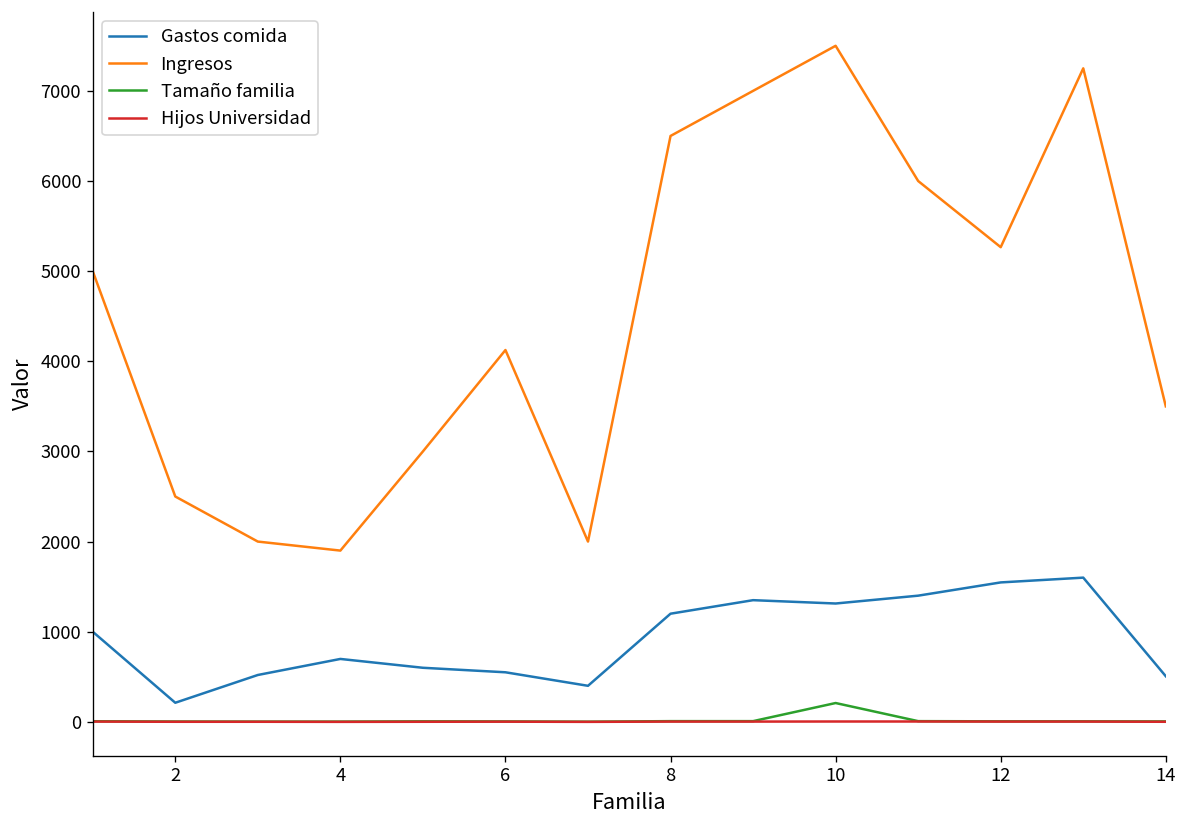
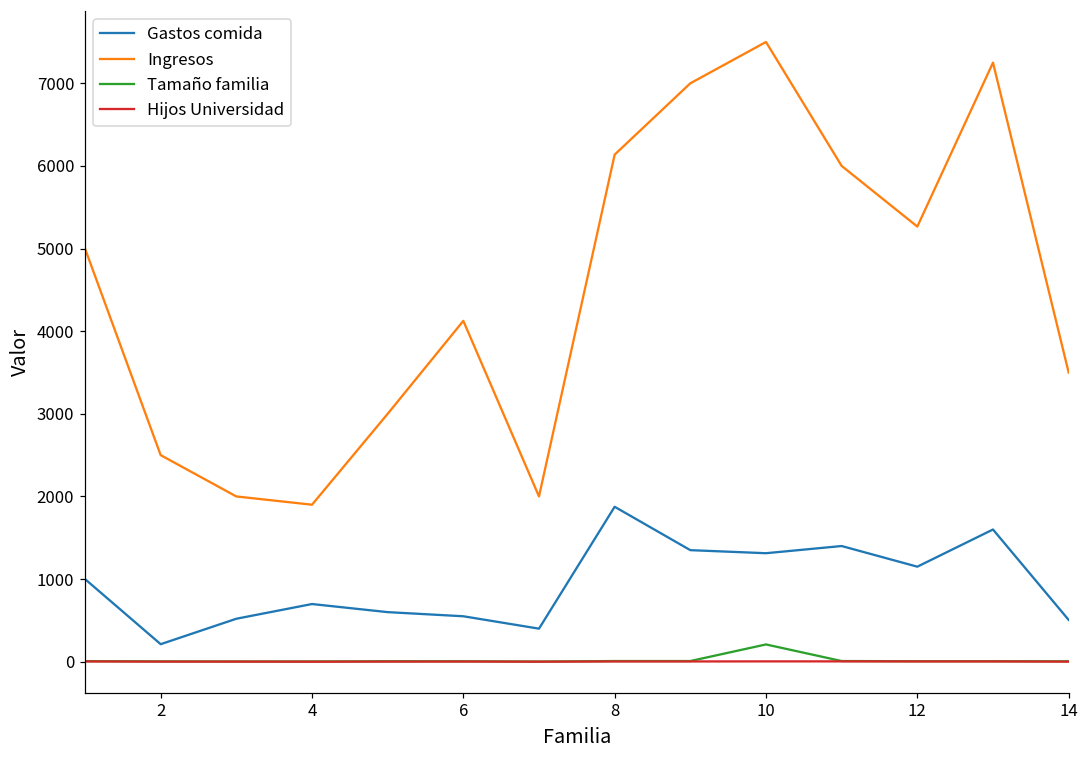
Gastos comida, 8: 1200 -> 1900
Ingresos, 8: 6500 -> 6100
Gastos comida, 12: 1500 -> 1200
